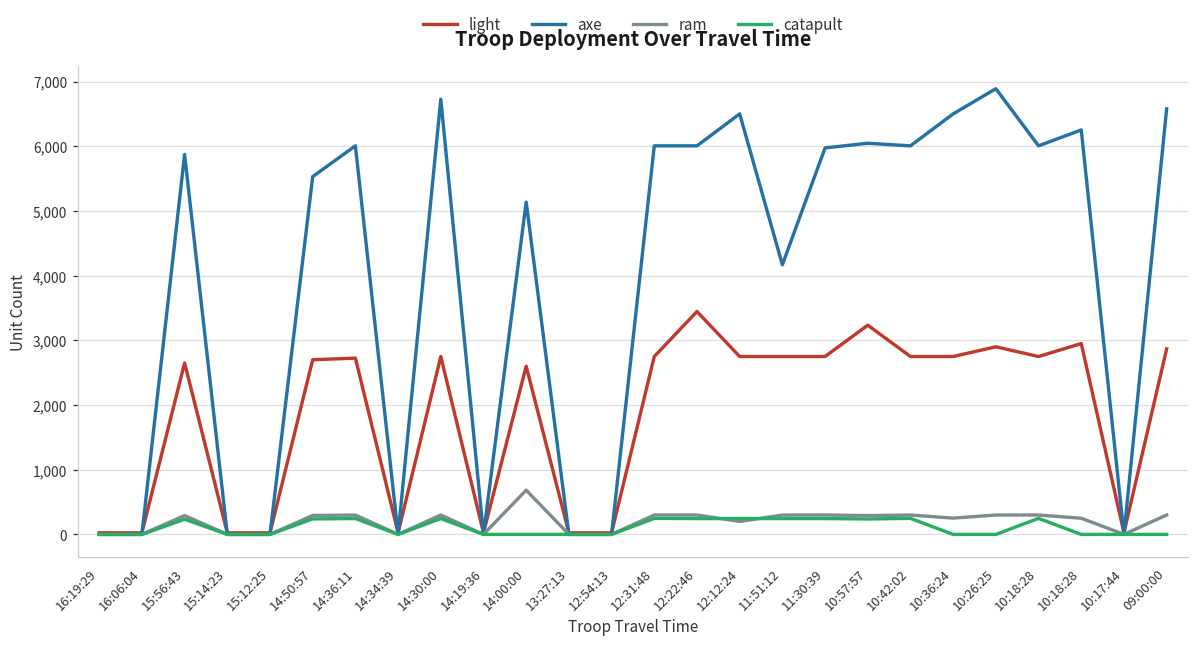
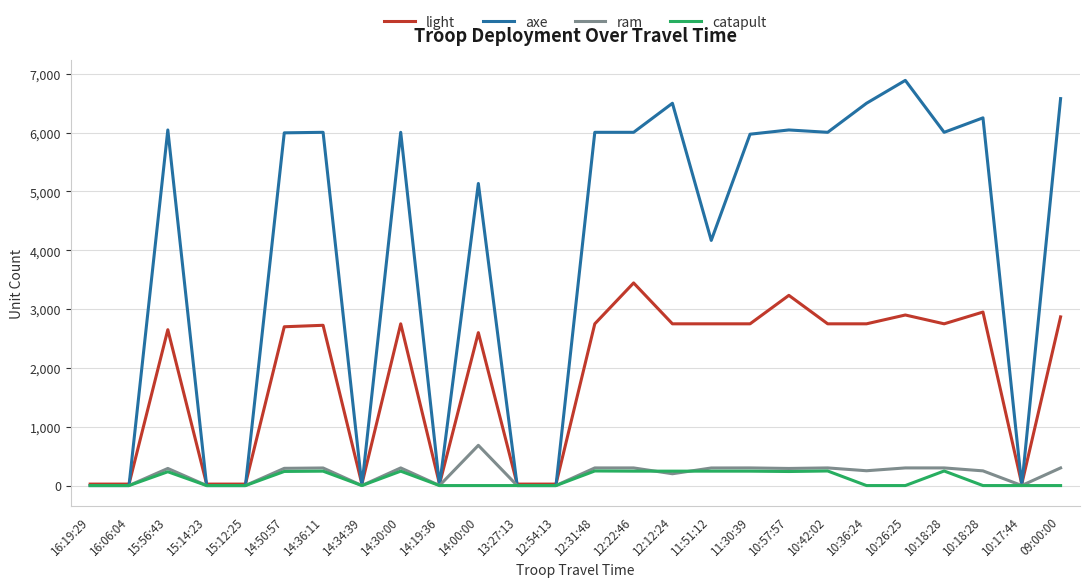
axe, 15:56:43: 5,900 -> 6,000
axe, 14:50:57: 5,500 -> 6,000
axe, 14:30:00: 6,700 -> 6,000
